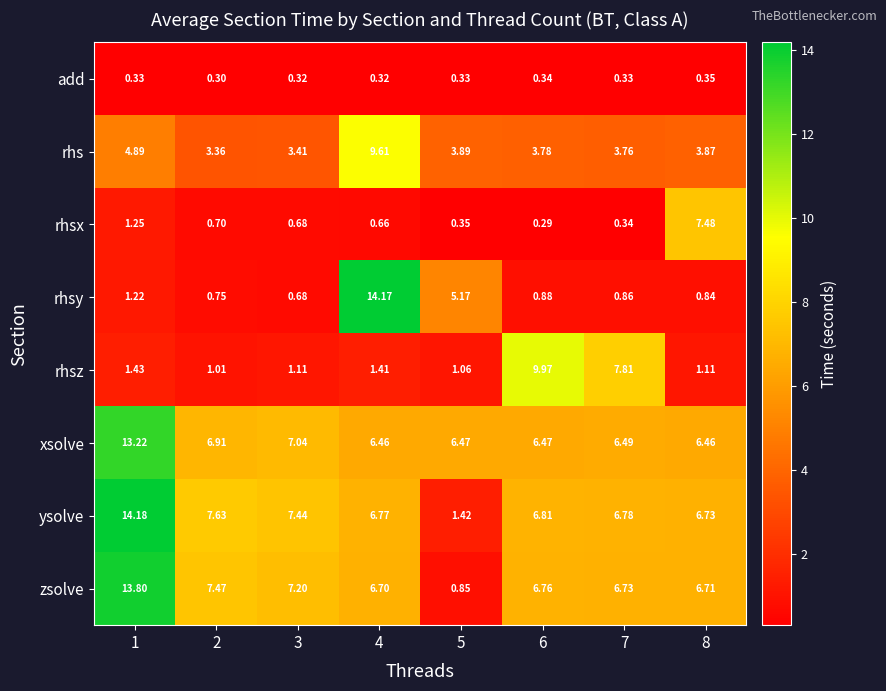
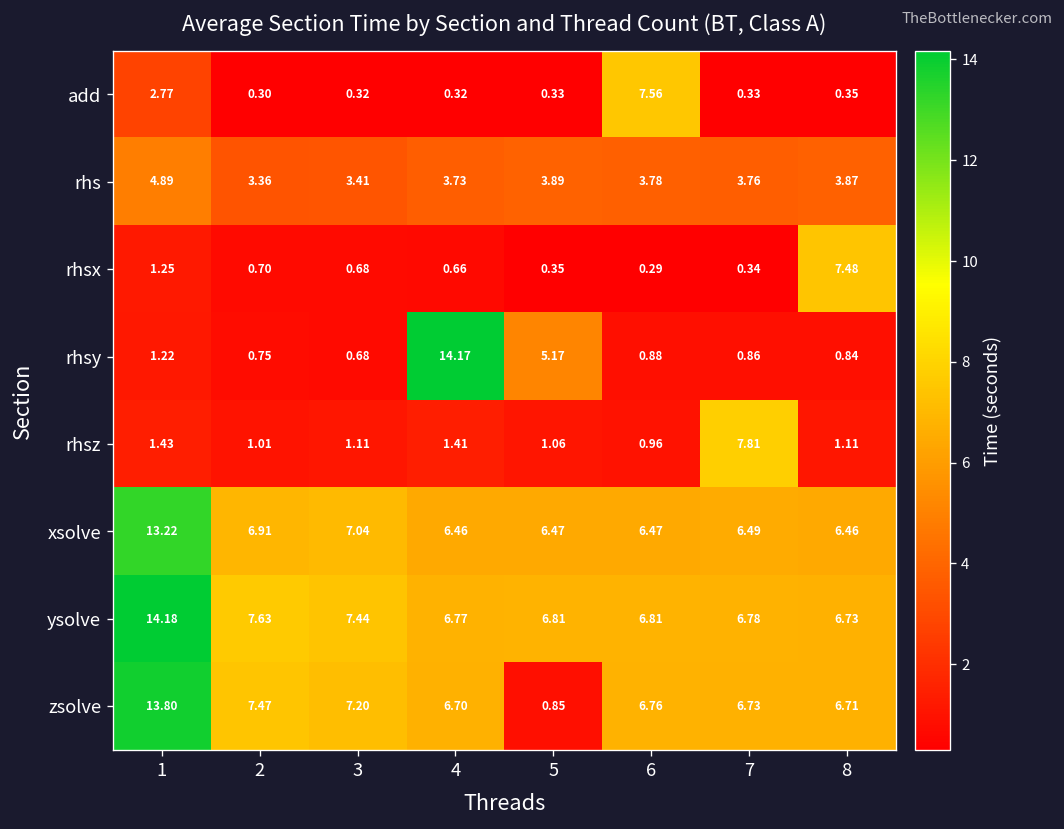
add, 1: 0.33 -> 2.77
add, 6: 0.34 -> 7.56
rhs, 4: 9.61 -> 3.73
rhsz, 6: 9.97 -> 0.96
ysolve, 5: 1.42 -> 6.81
